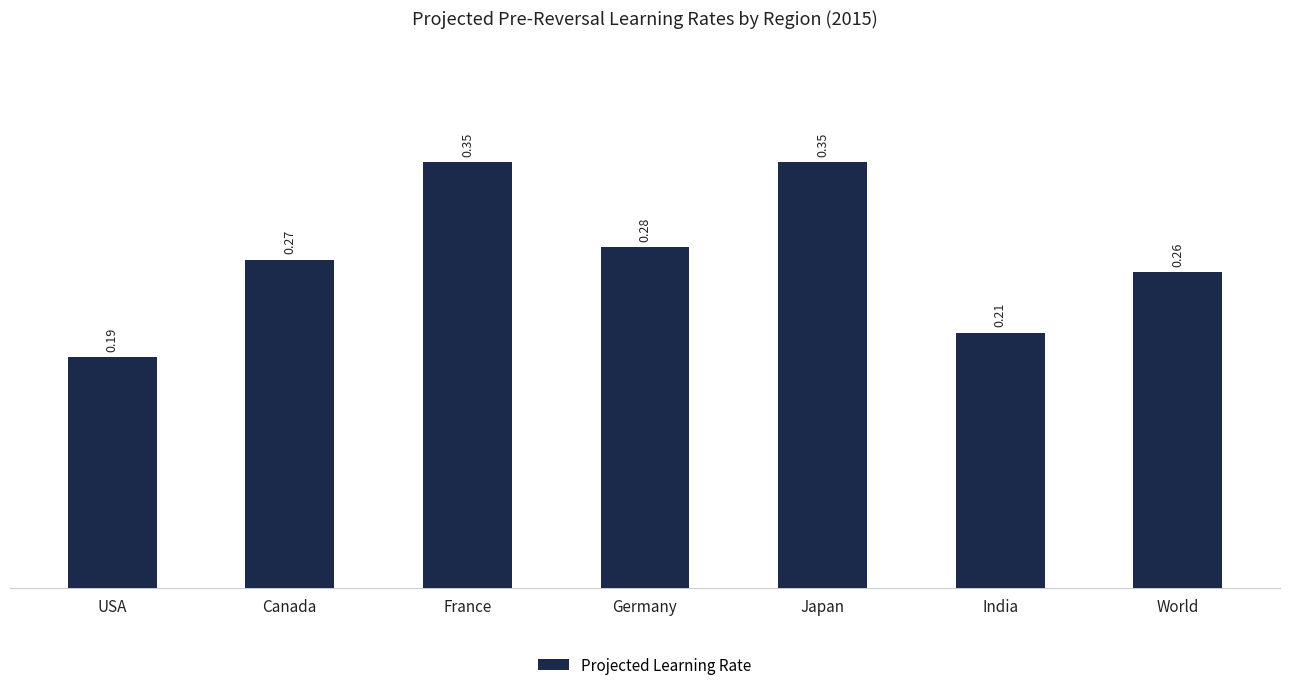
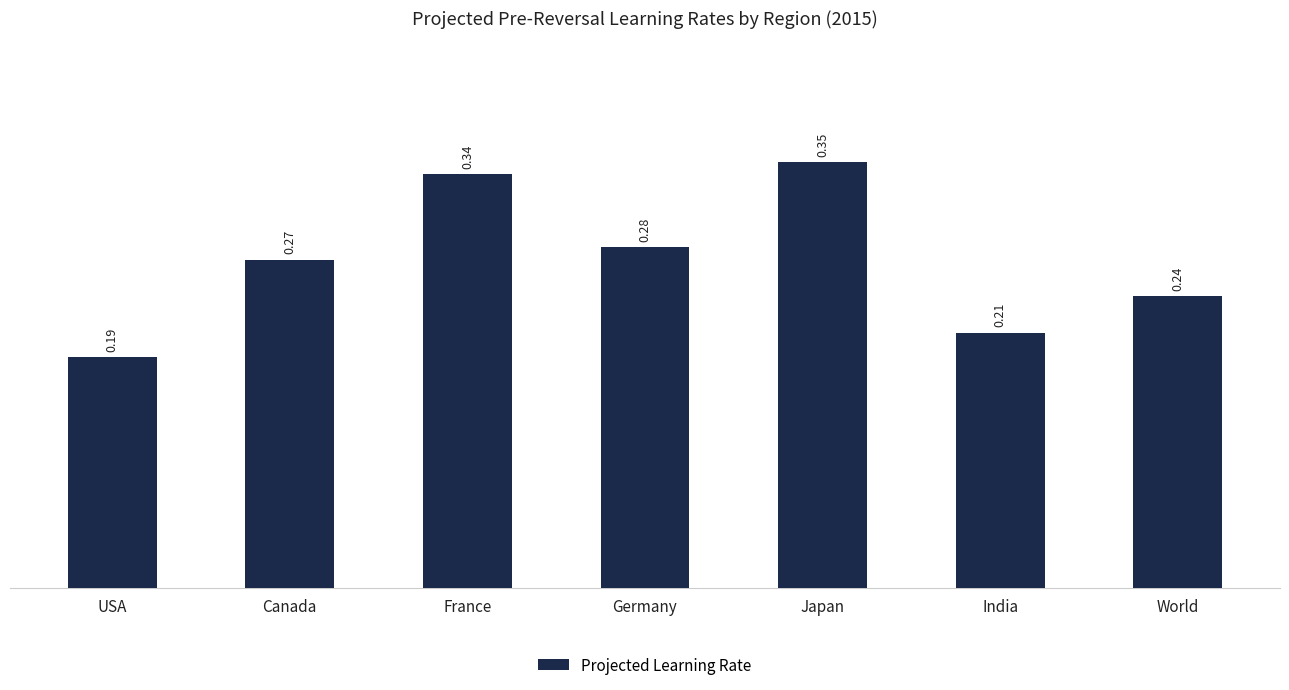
France: 0.35 -> 0.34
World: 0.26 -> 0.24
